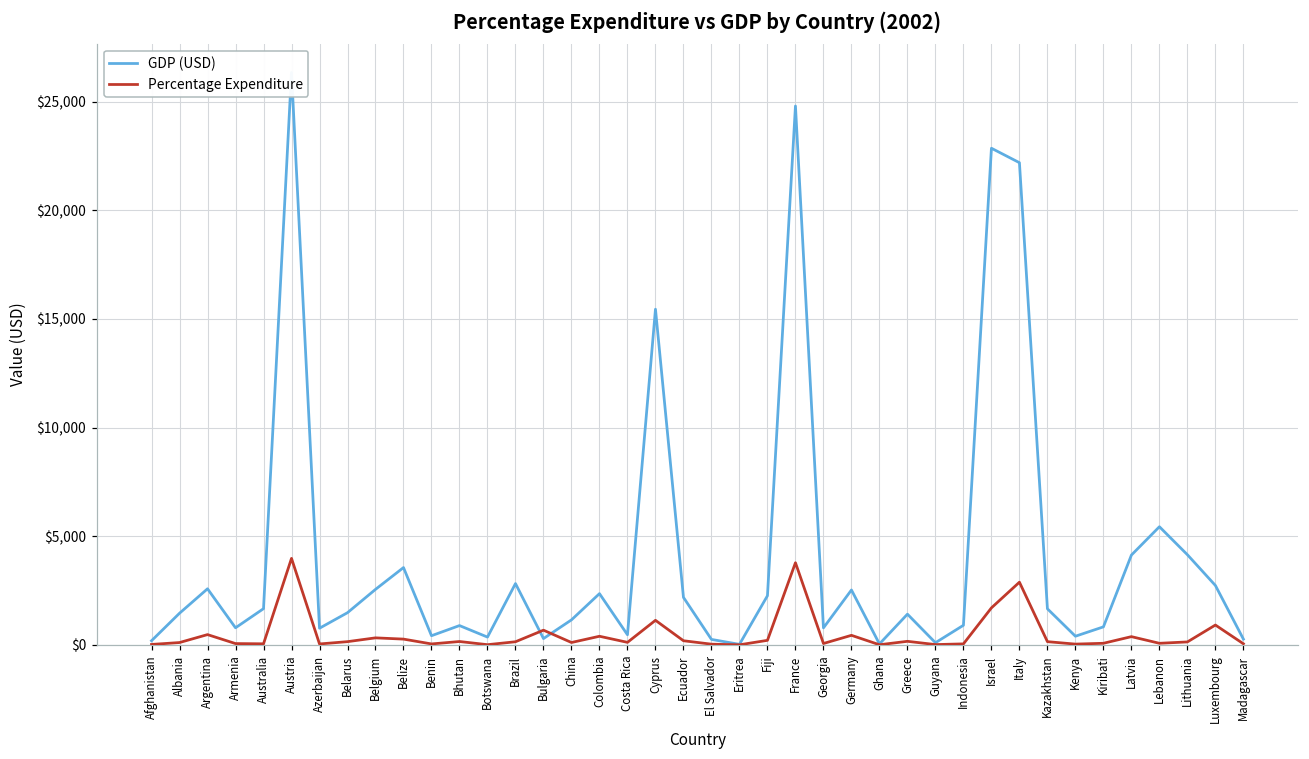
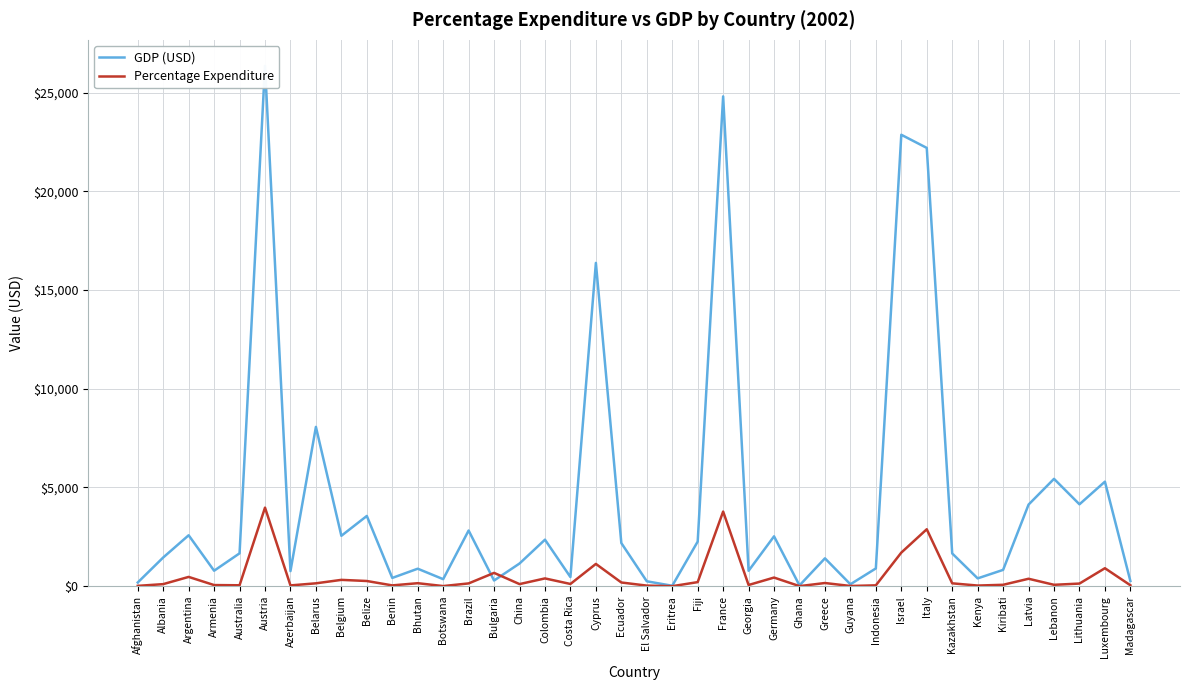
GDP (USD), Belarus: $1,500 -> $8,100
GDP (USD), Cyprus: $15,500 -> $16,400
GDP (USD), Luxembourg: $2,700 -> $5,300
